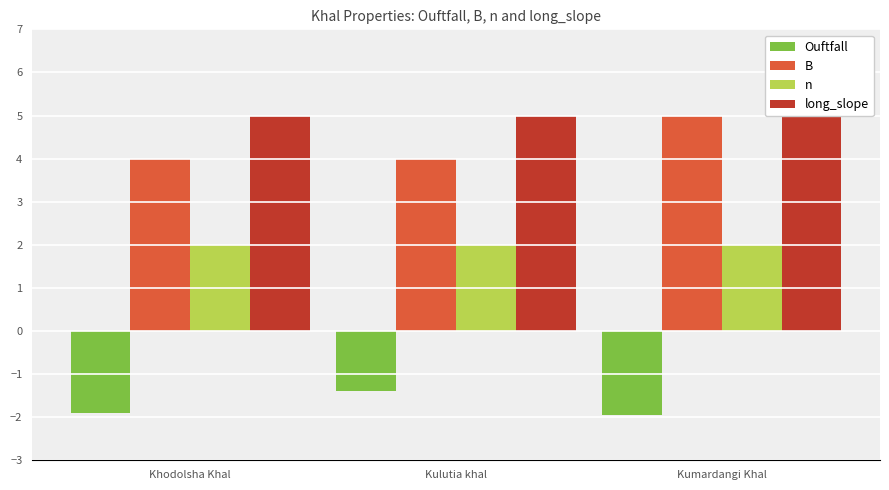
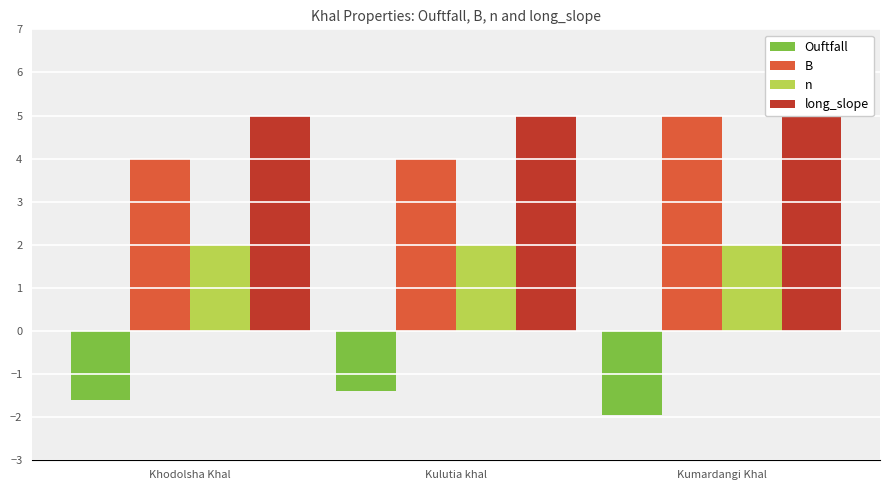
Ouftfall, Khodolsha Khal: -1.9 -> -1.6
